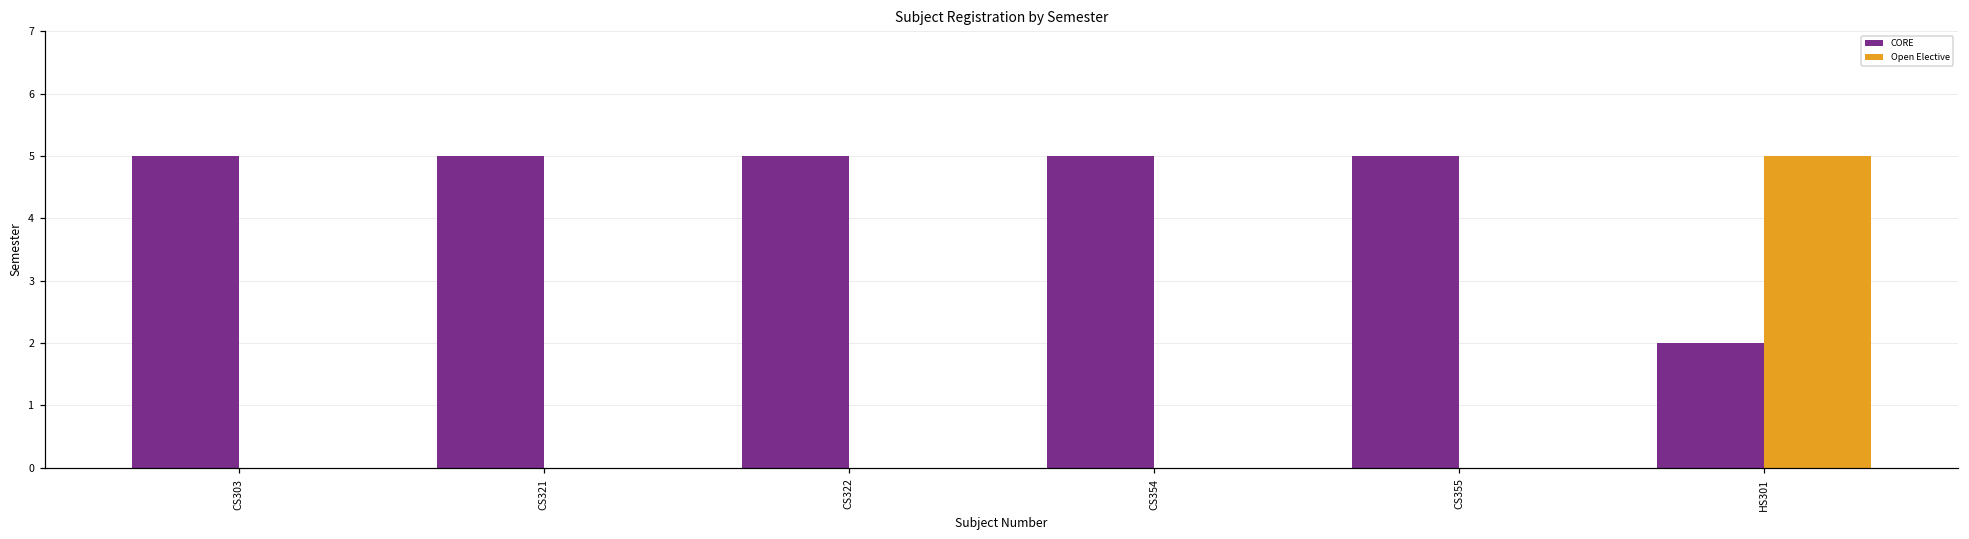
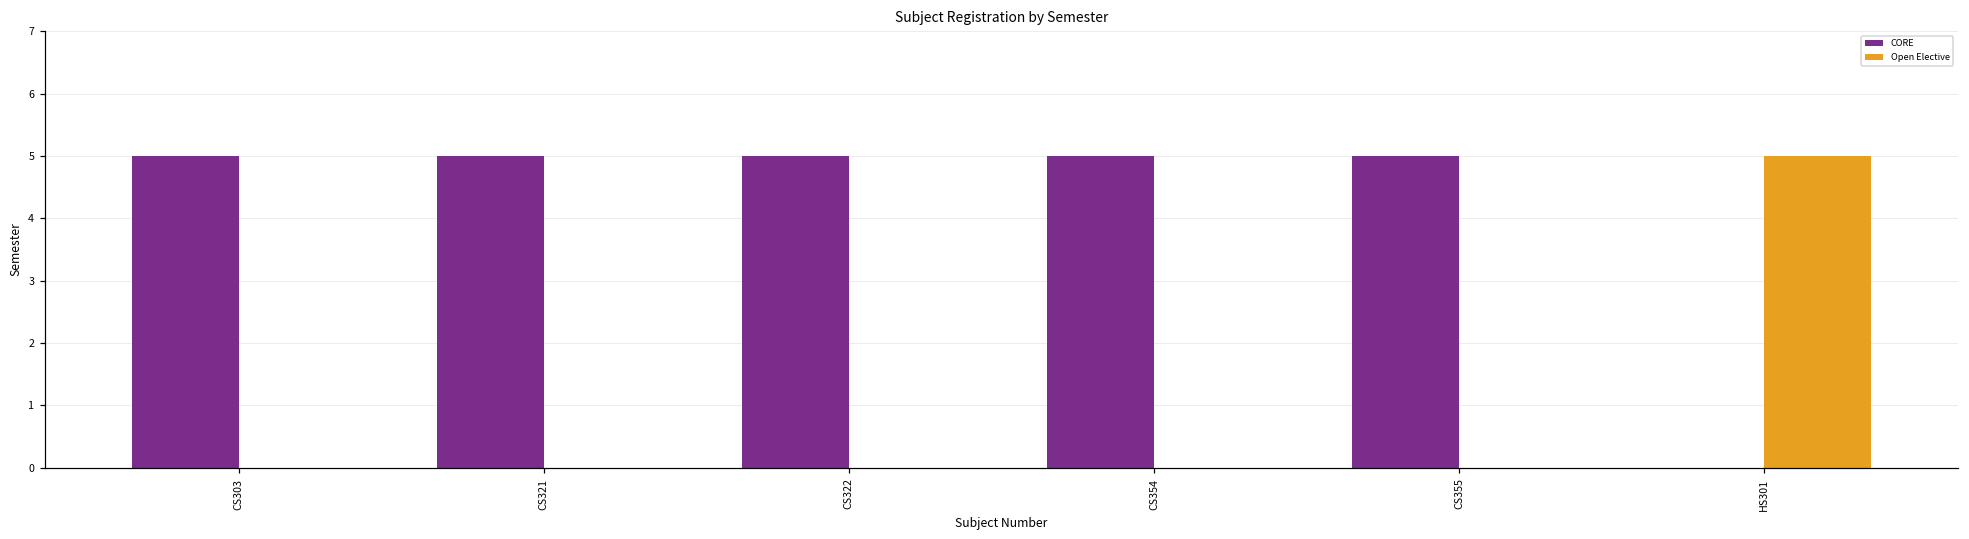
CORE, HS301: 2 -> 0
